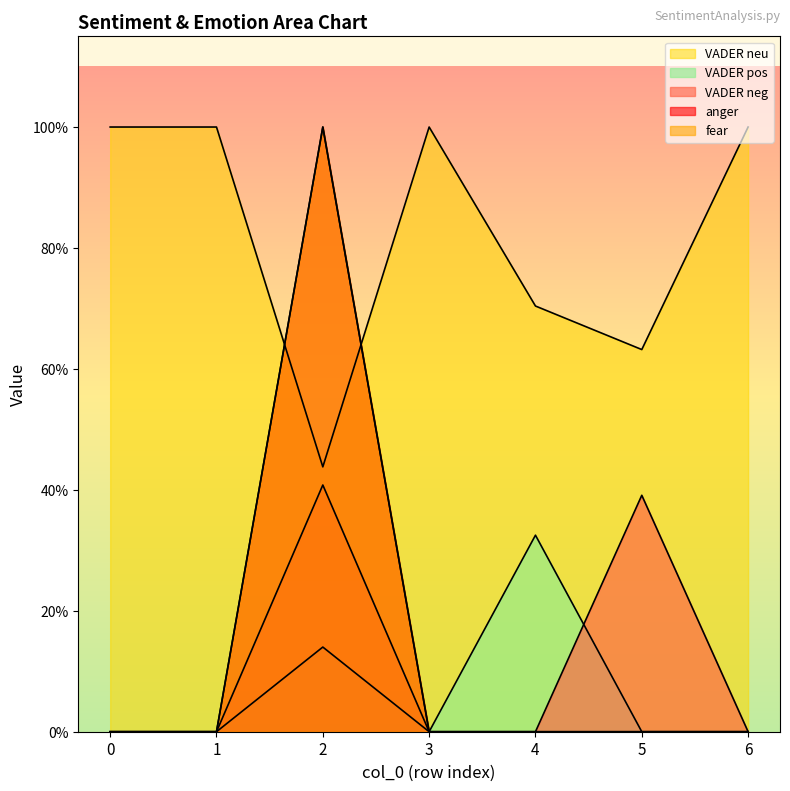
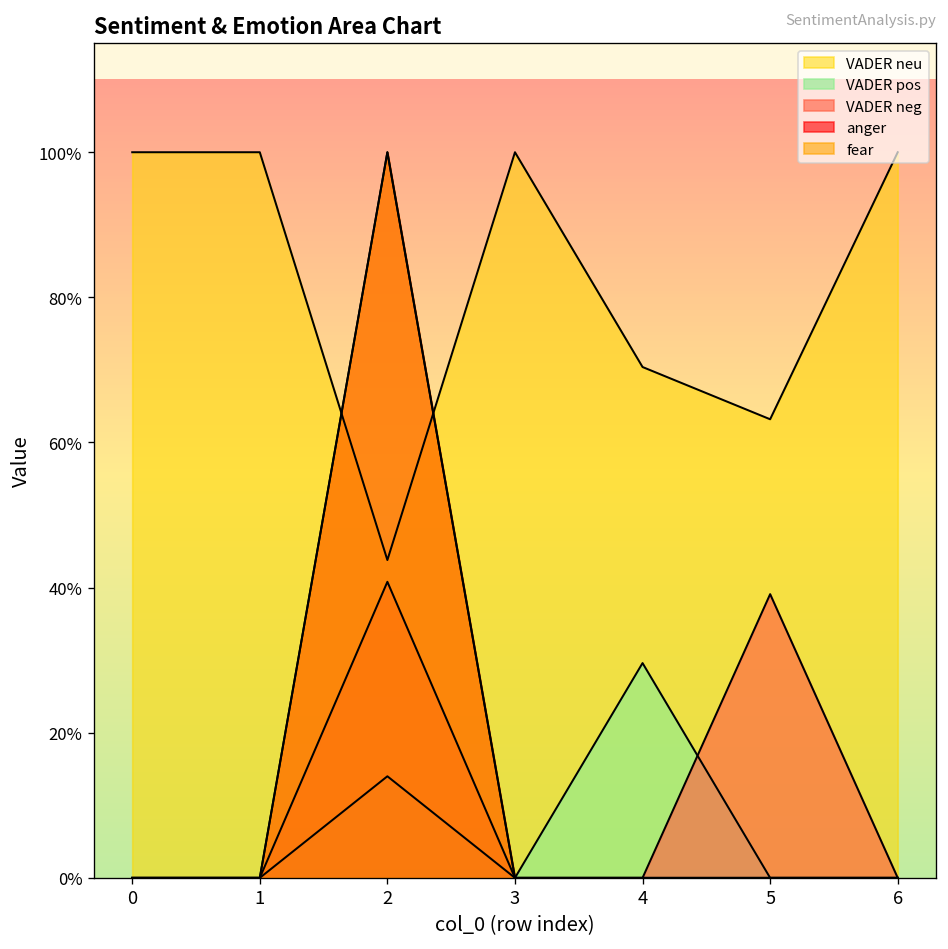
VADER pos, 4: 33% -> 30%
